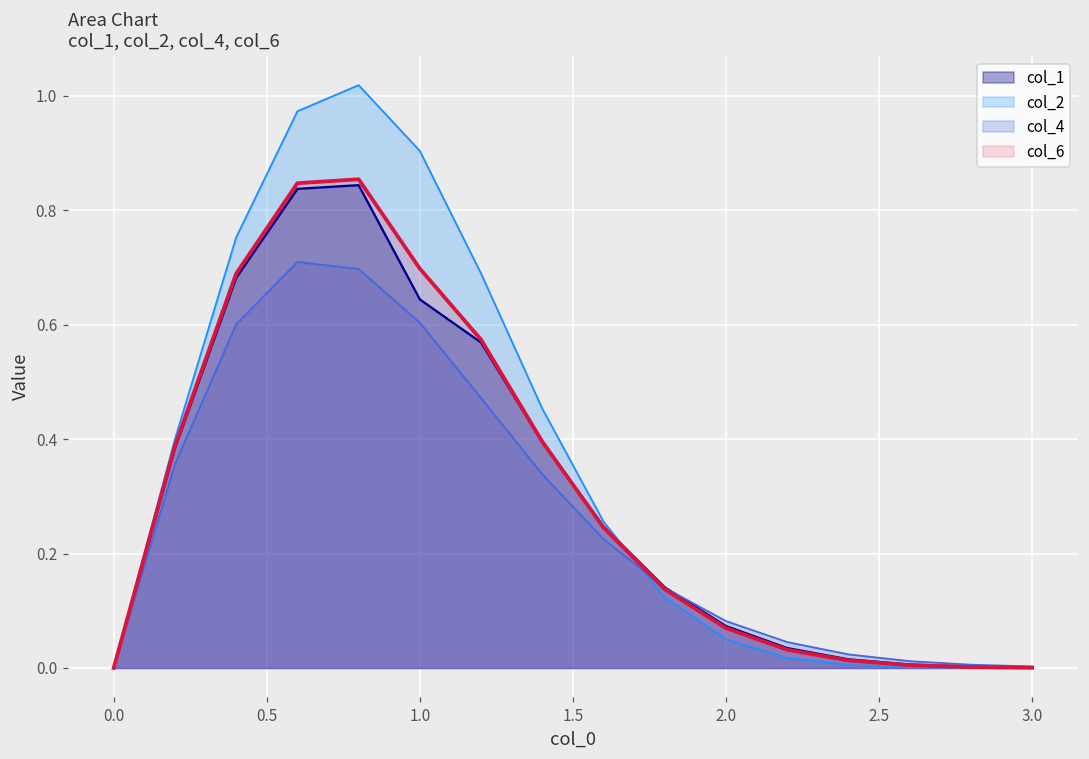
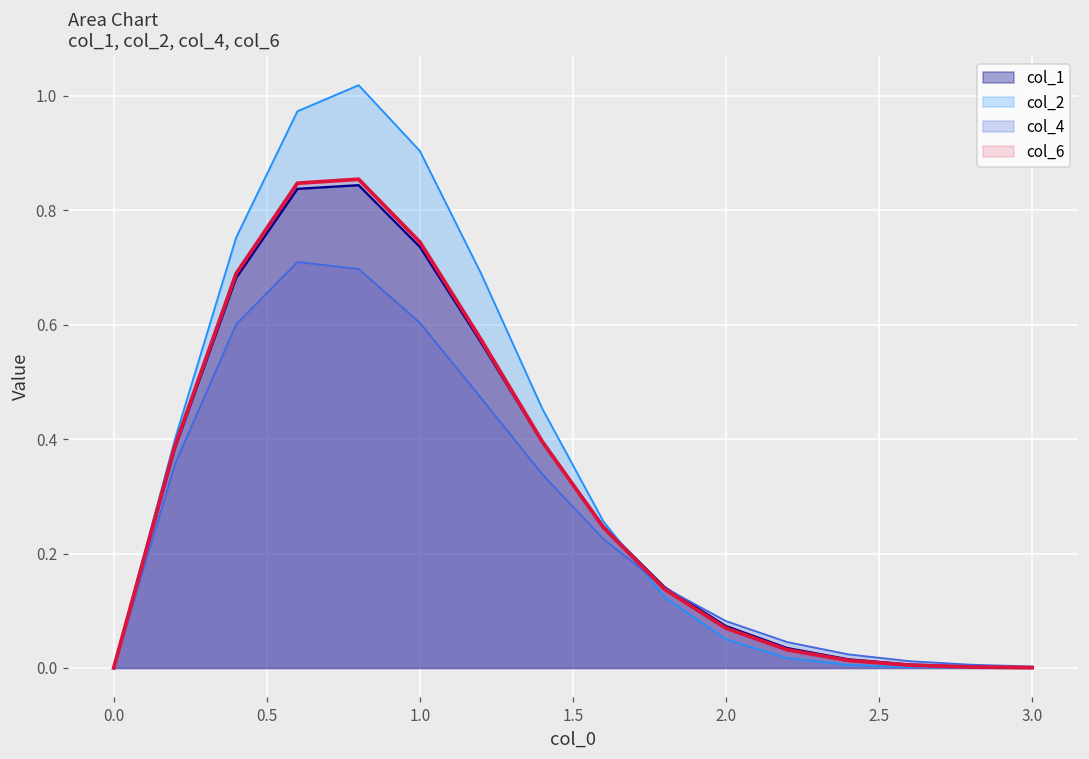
col_1, 1.0: 0.64 -> 0.74
col_6, 1.0: 0.70 -> 0.74
